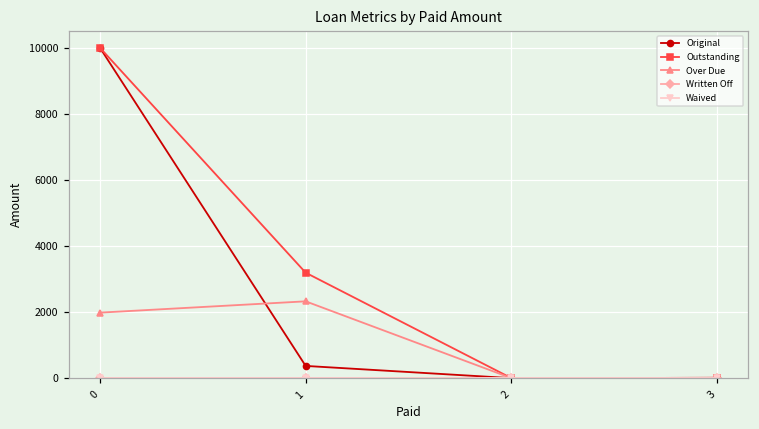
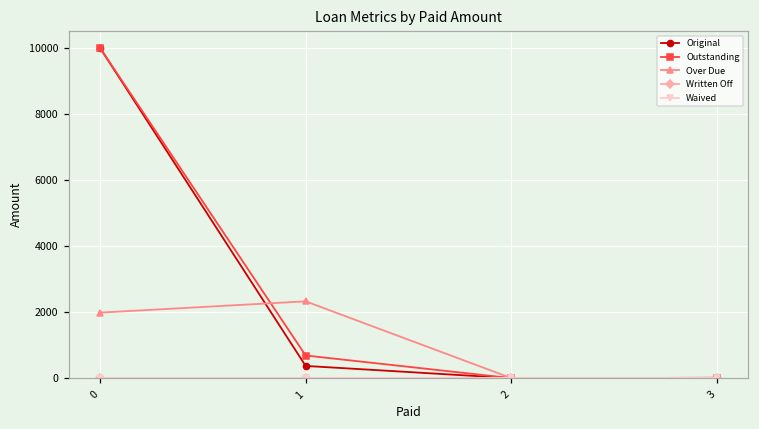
Outstanding, 1: 3200 -> 700
